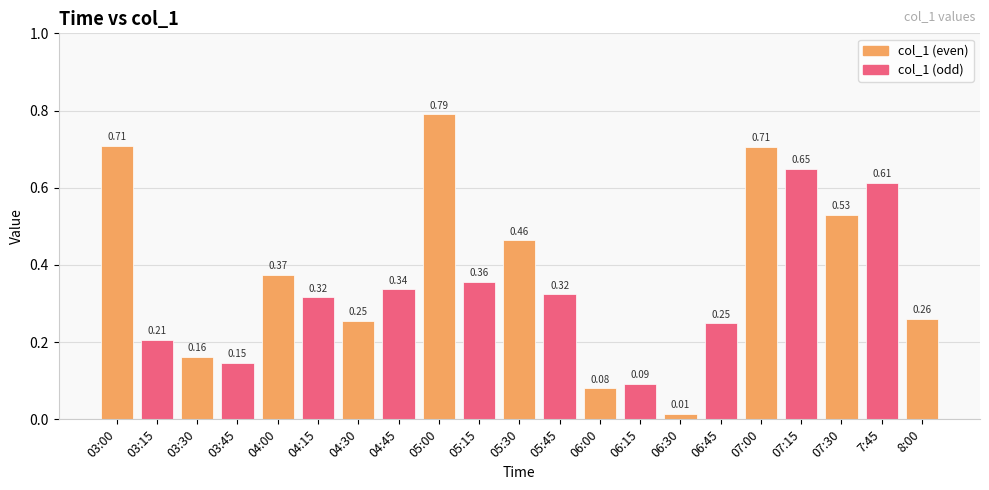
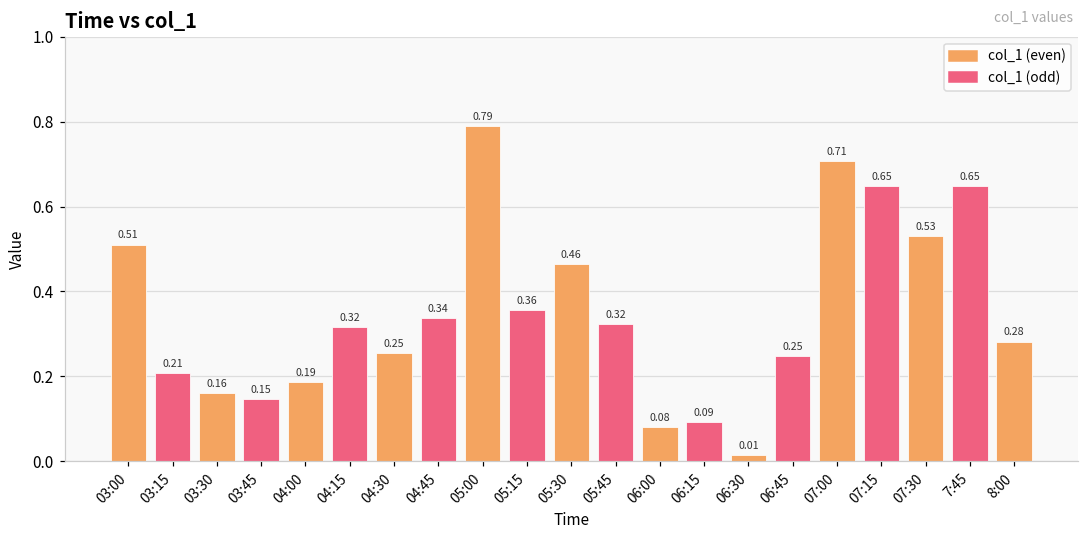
03:00: 0.71 -> 0.51
04:00: 0.37 -> 0.19
7:45: 0.61 -> 0.65
8:00: 0.26 -> 0.28
